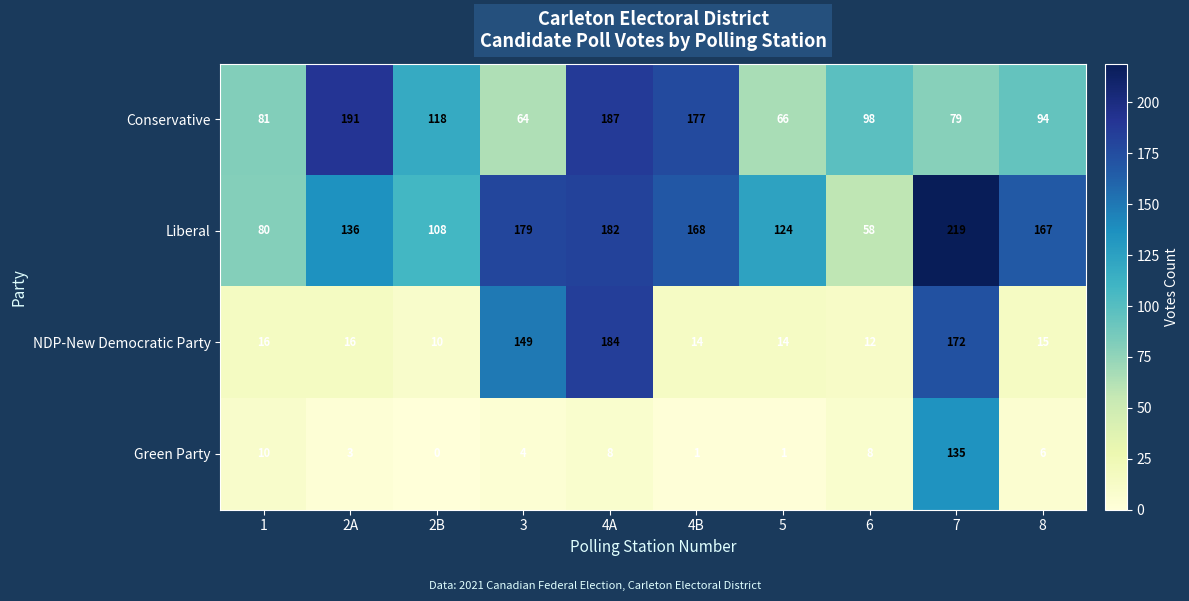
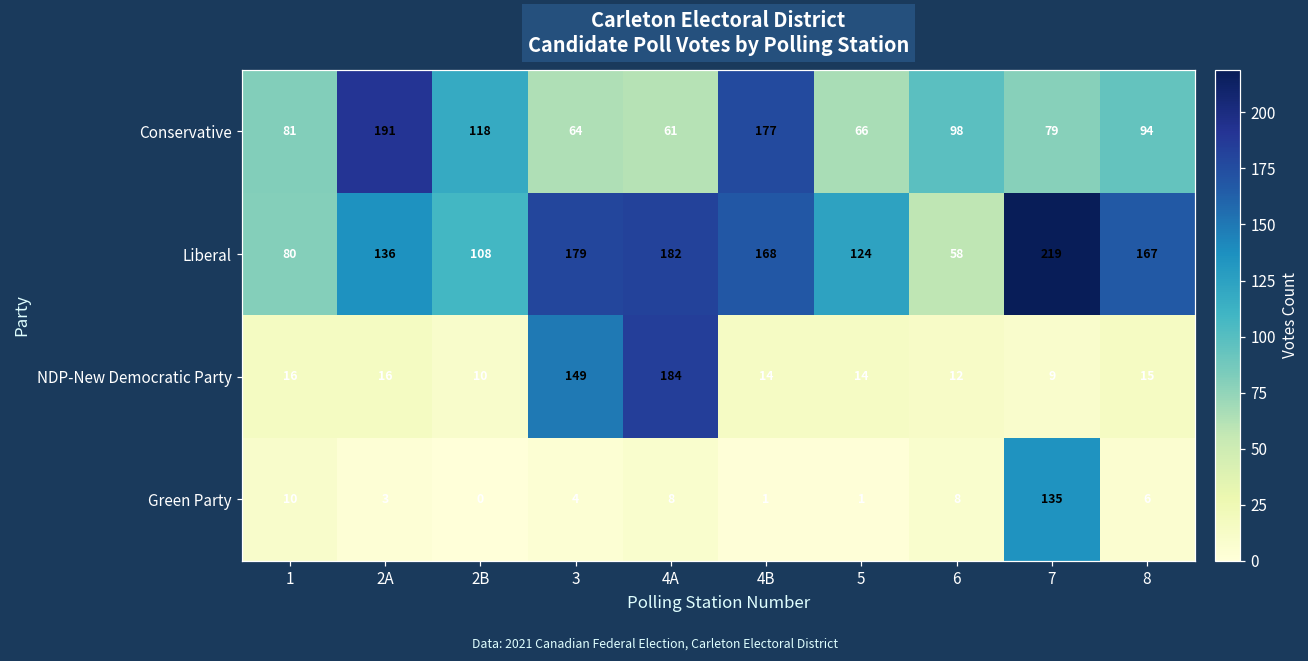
Conservative, 4A: 187 -> 61
NDP-New Democratic Party, 7: 172 -> 9
